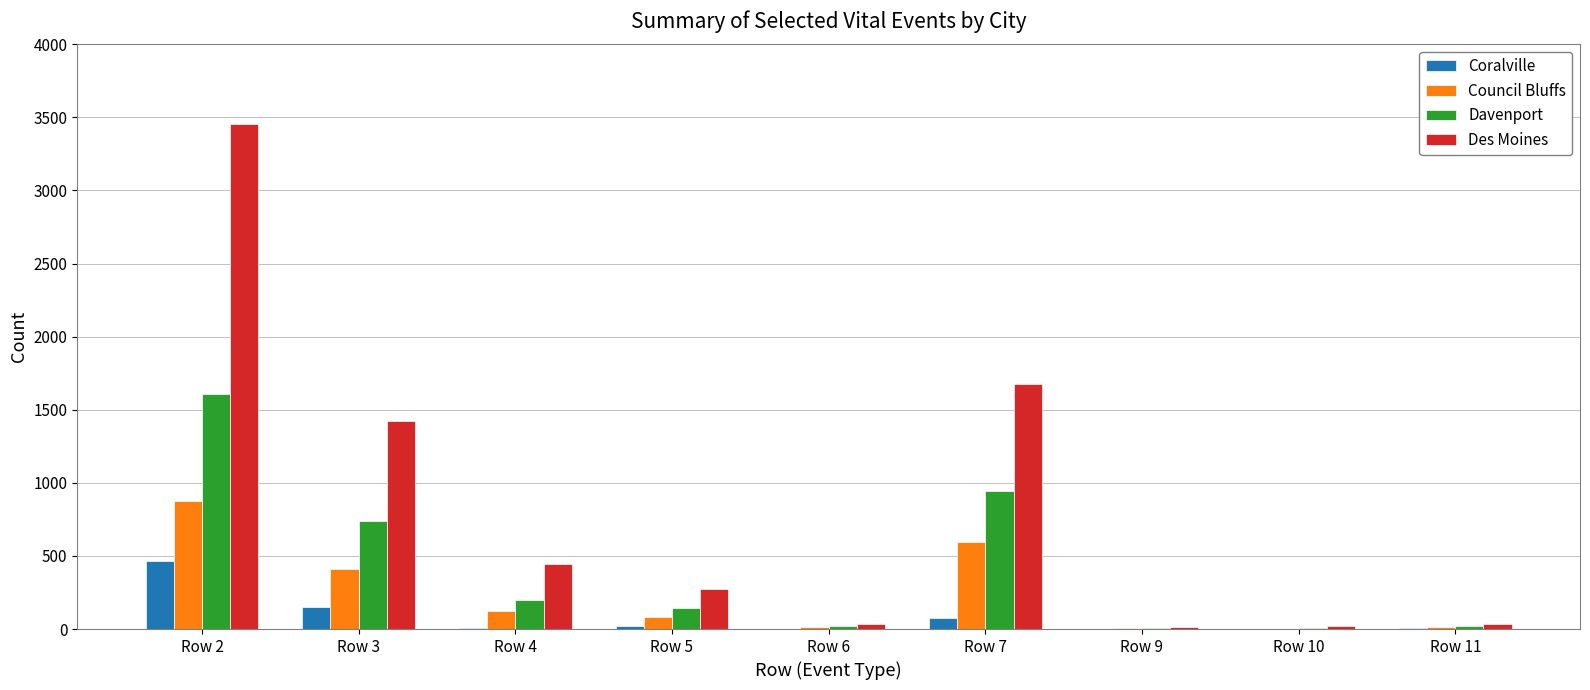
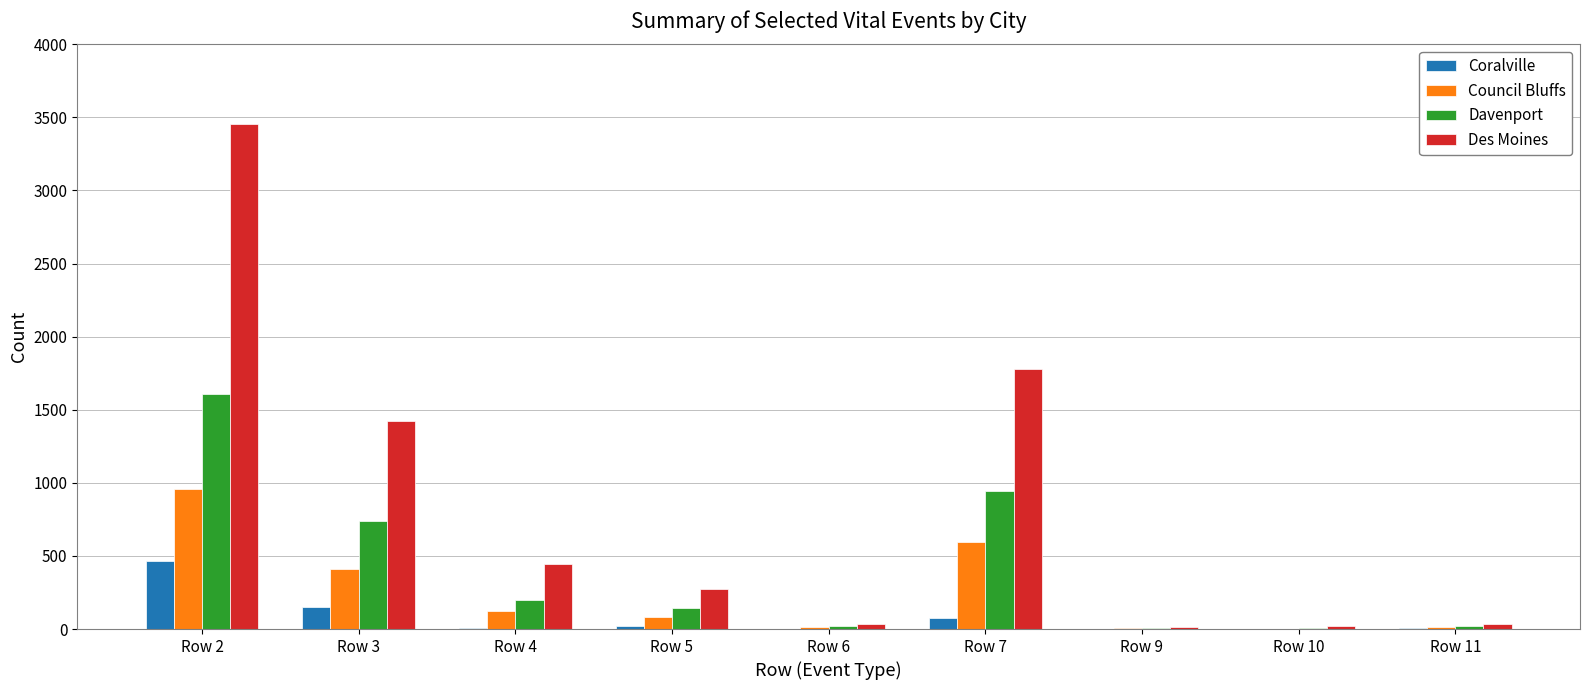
Council Bluffs, Row 2: 880 -> 960
Des Moines, Row 7: 1680 -> 1780
